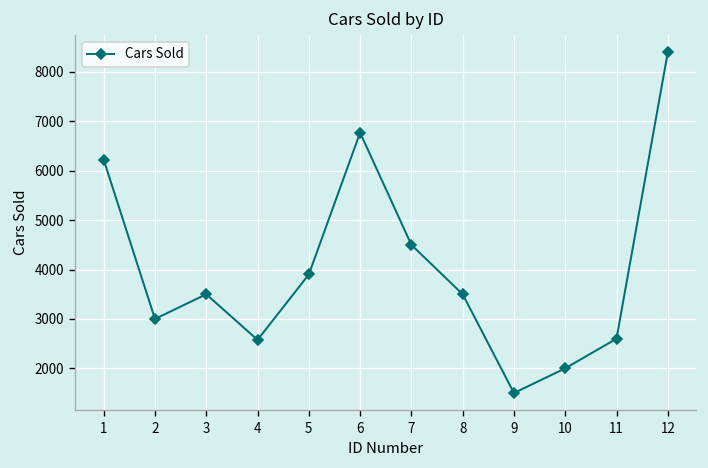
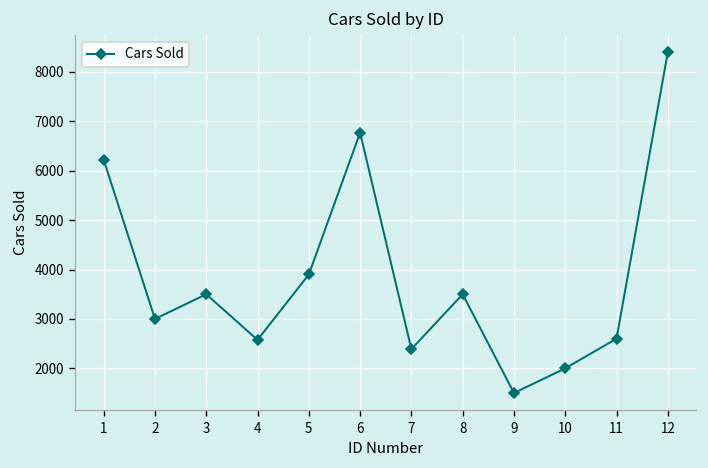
7: 4500 -> 2400
